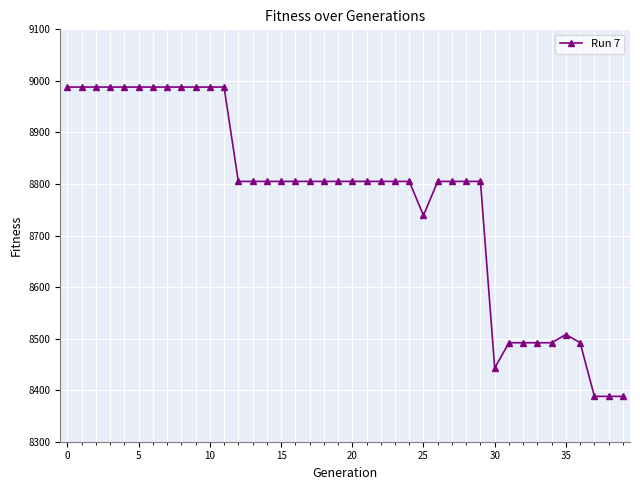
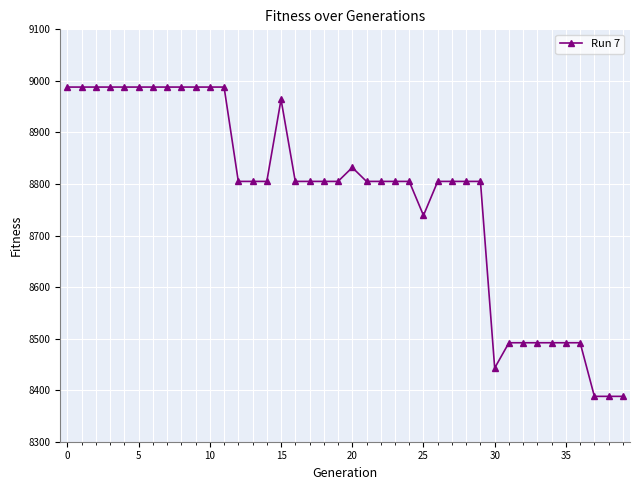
15: 8810 -> 8960
20: 8810 -> 8830
35: 8510 -> 8490
